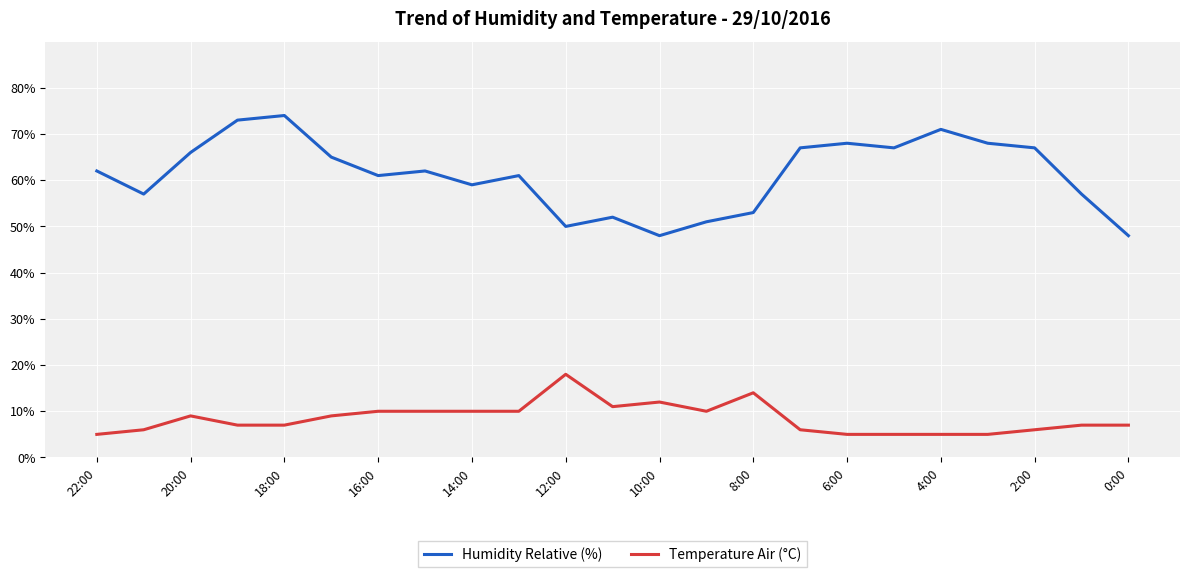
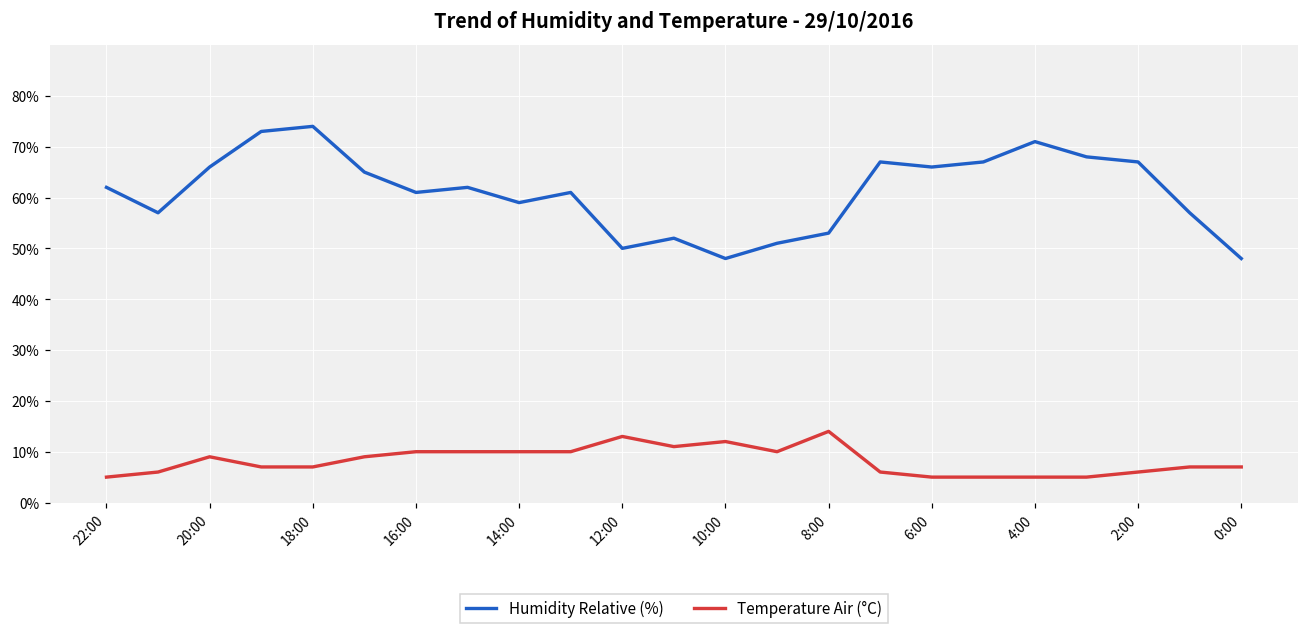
Temperature Air (°C), 12:00: 18% -> 13%
Humidity Relative (%), 6:00: 68% -> 66%
